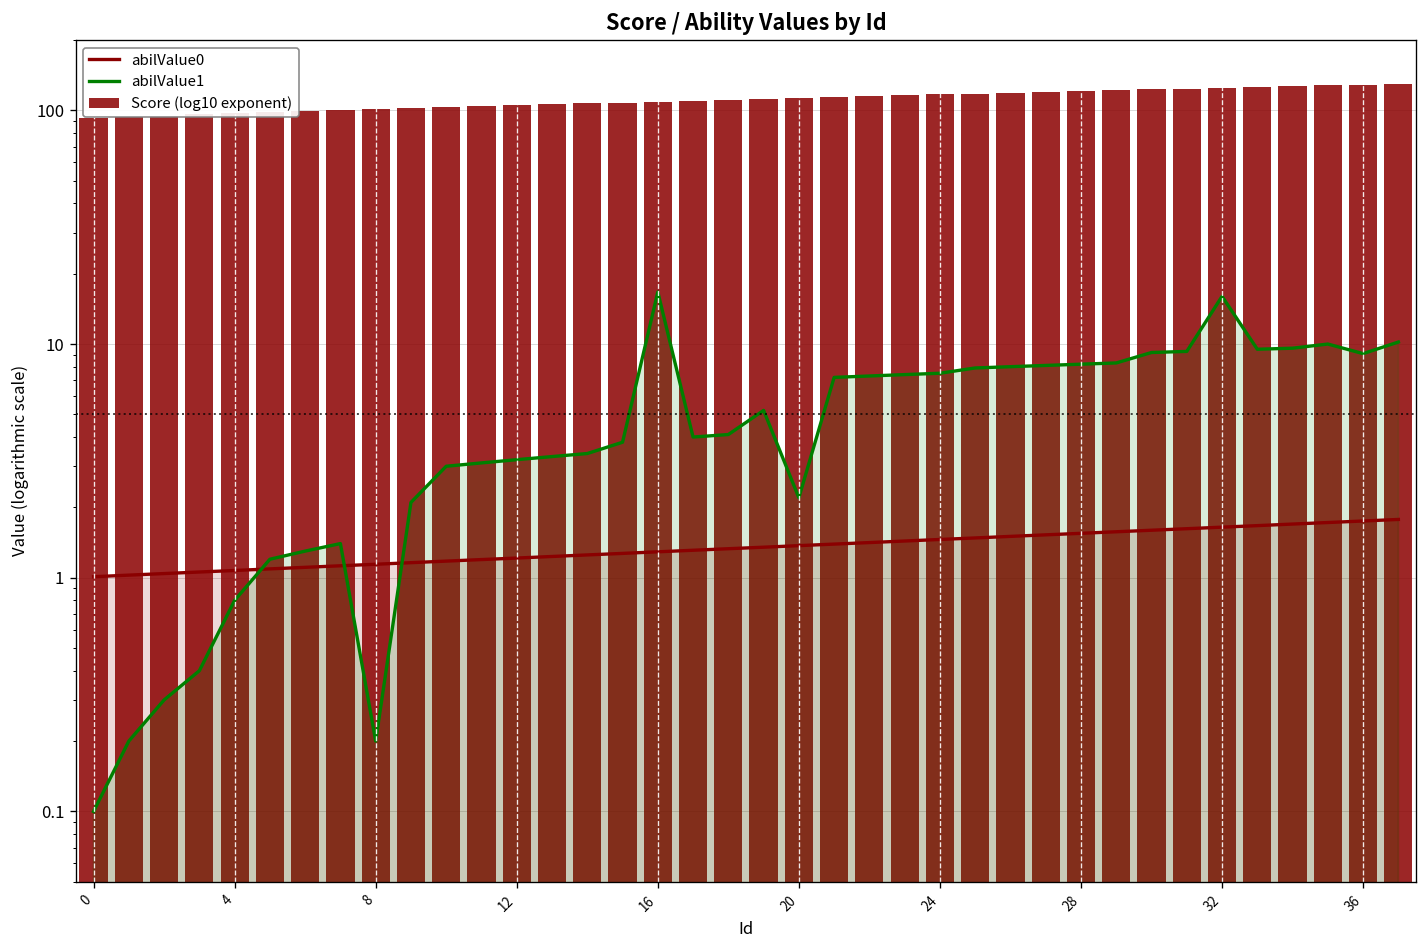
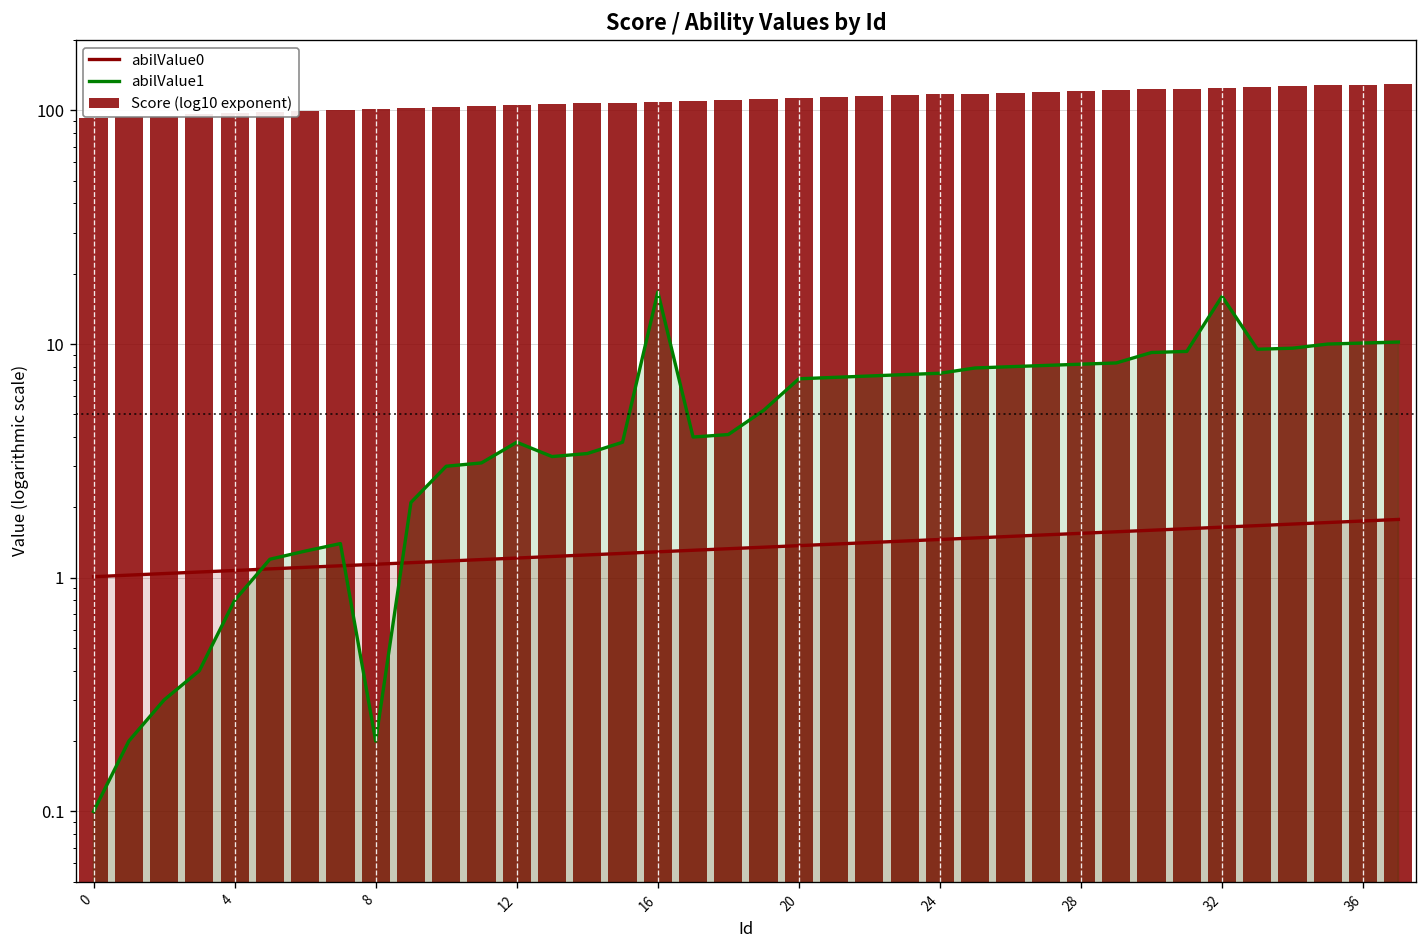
abilValue1, 12: 3.2 -> 3.8
abilValue1, 20: 2.2 -> 7.1
abilValue1, 36: 9 -> 10
